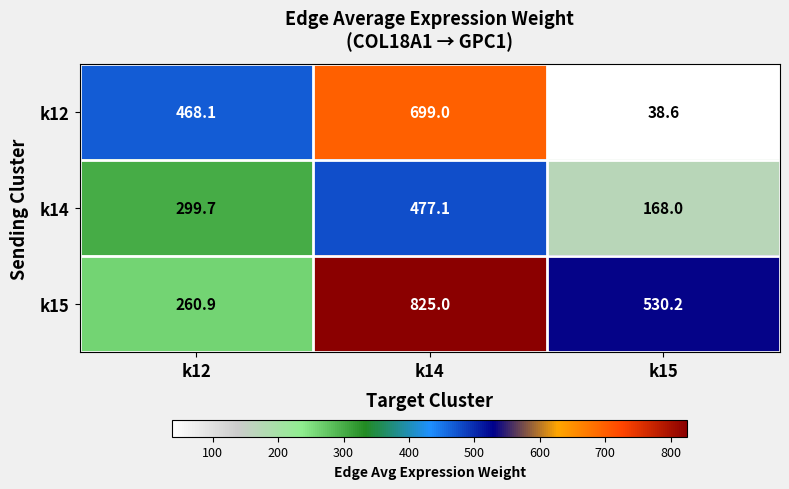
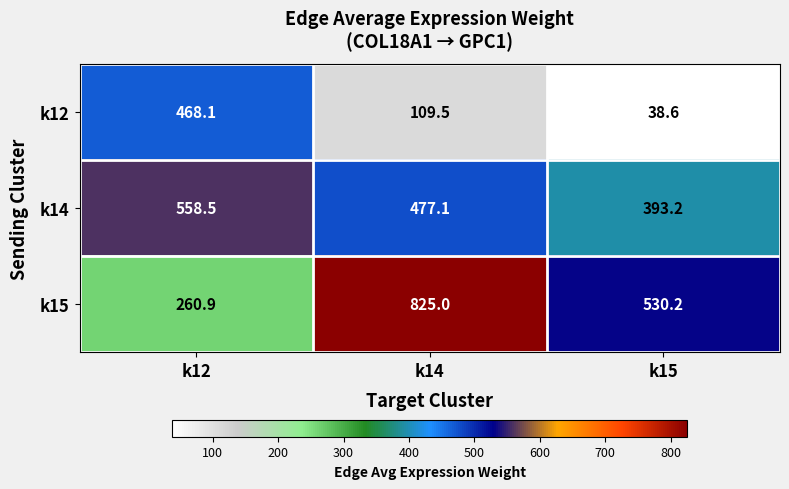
k12, k14: 699.0 -> 109.5
k14, k12: 299.7 -> 558.5
k14, k15: 168.0 -> 393.2
